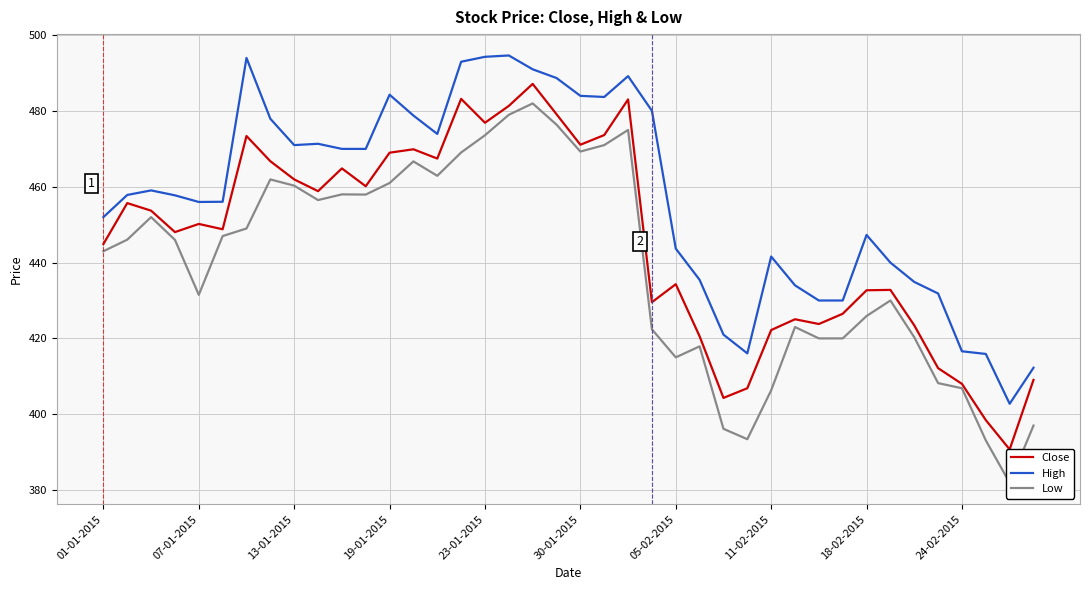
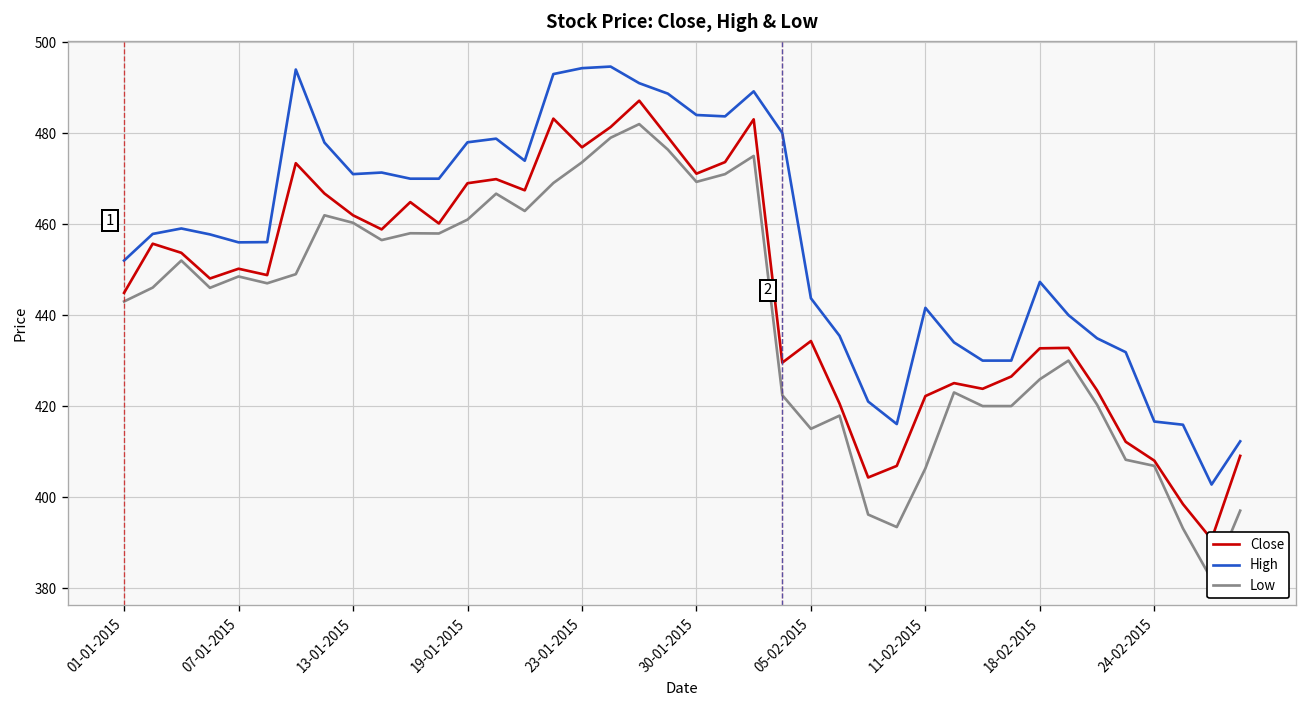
Low, 07-01-2015: 432 -> 449
High, 19-01-2015: 484 -> 478
